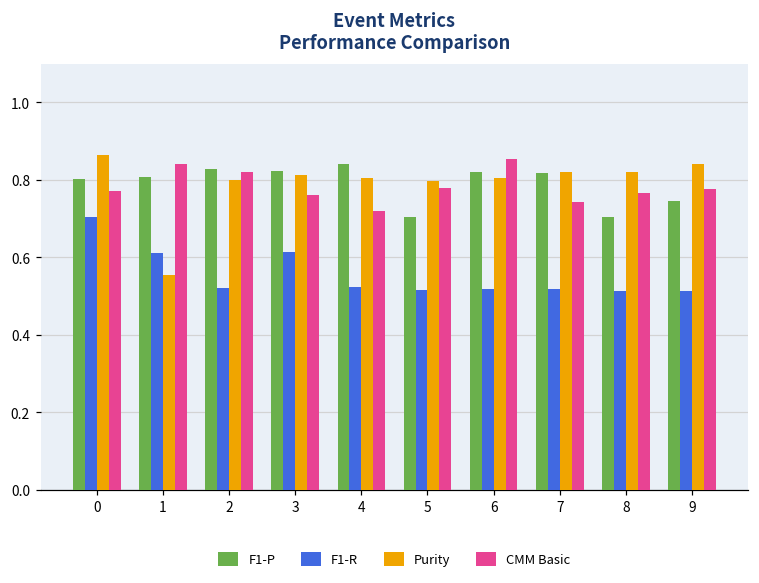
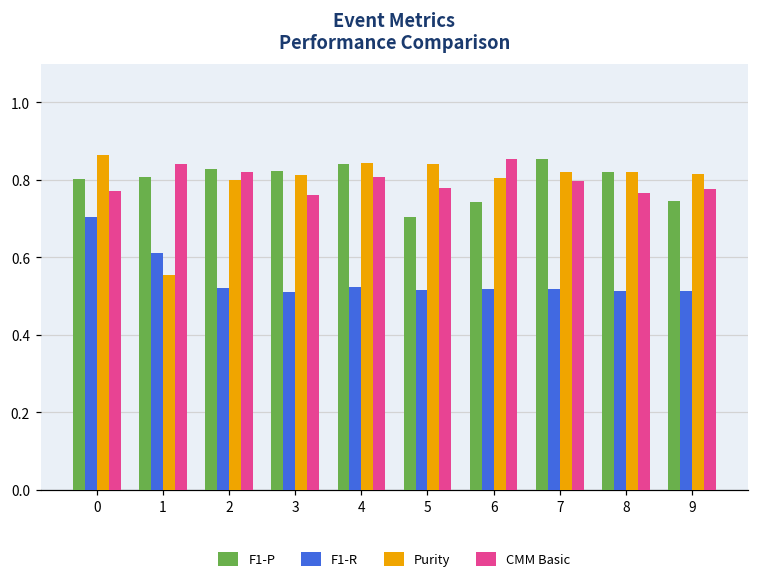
F1-R, 3: 0.61 -> 0.51
Purity, 4: 0.80 -> 0.84
CMM Basic, 4: 0.72 -> 0.81
Purity, 5: 0.80 -> 0.84
F1-P, 6: 0.82 -> 0.74
F1-P, 7: 0.82 -> 0.85
CMM Basic, 7: 0.74 -> 0.80
F1-P, 8: 0.70 -> 0.82
Purity, 9: 0.84 -> 0.81
